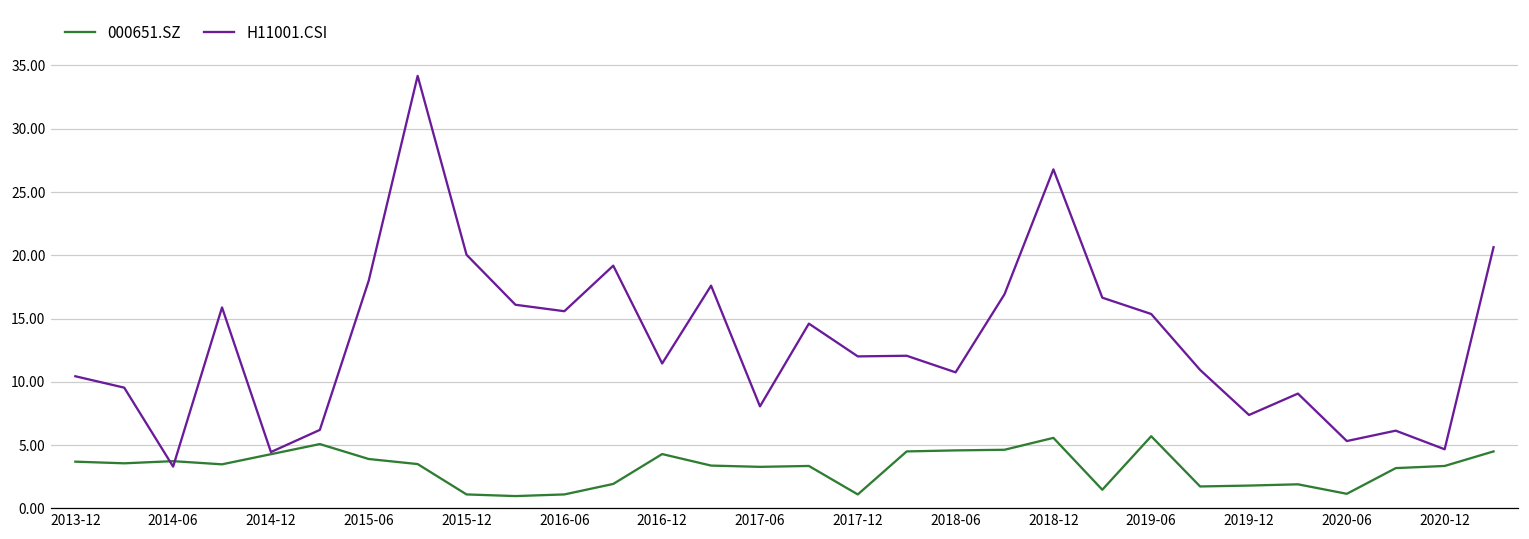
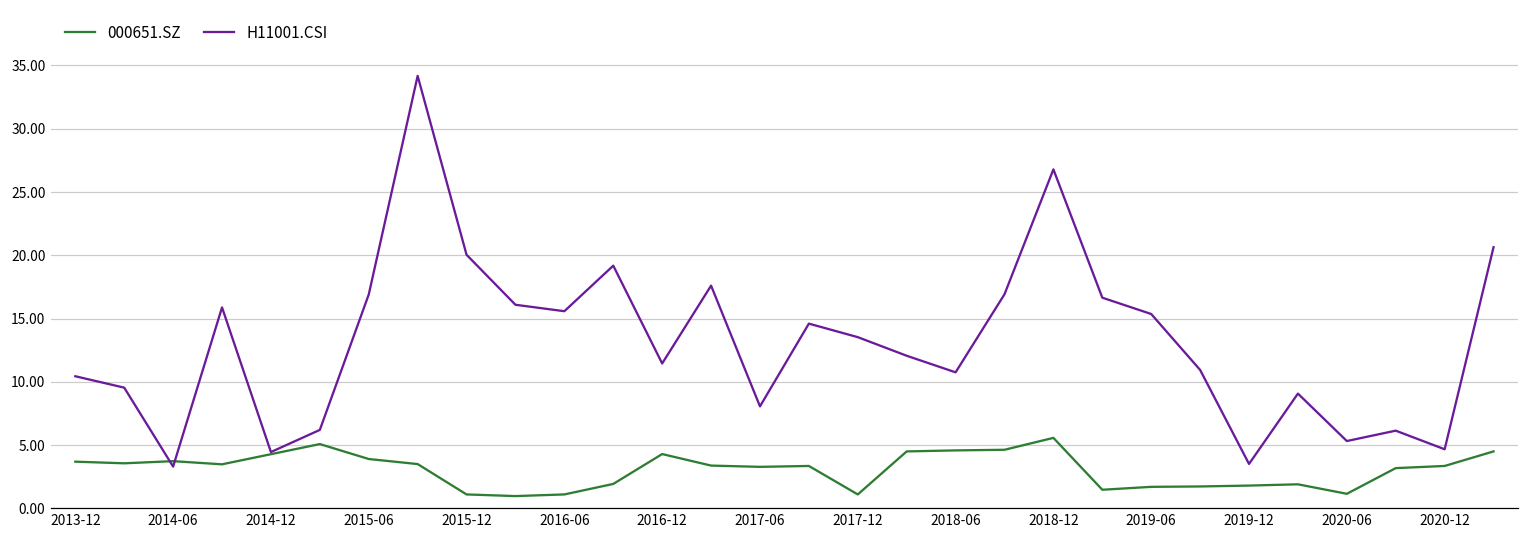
H11001.CSI, 2015-06: 18.0 -> 16.9
H11001.CSI, 2017-12: 12.0 -> 13.5
000651.SZ, 2019-06: 5.7 -> 1.7
H11001.CSI, 2019-12: 7.4 -> 3.5
